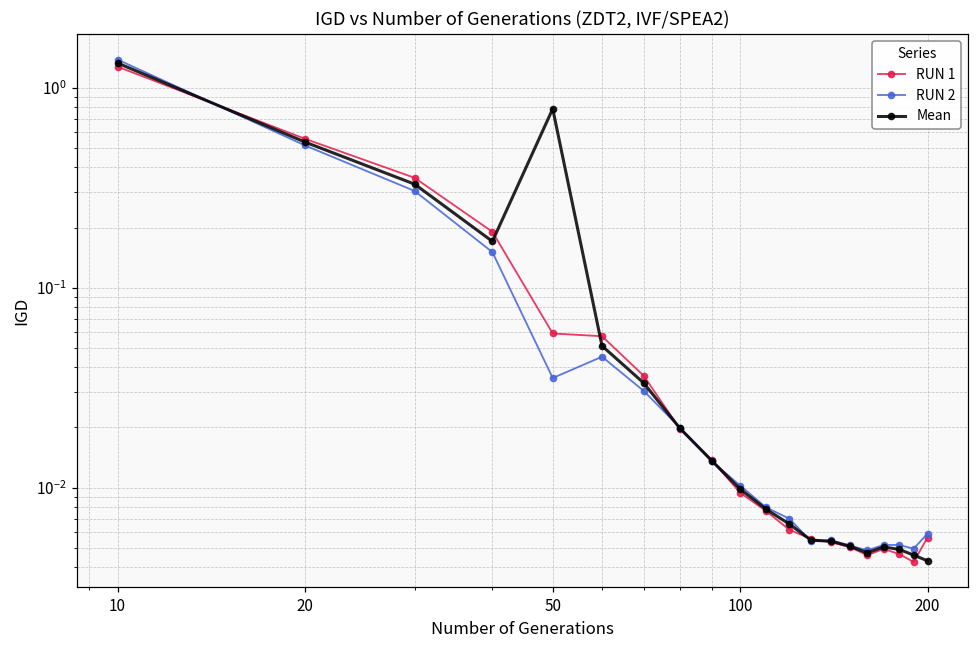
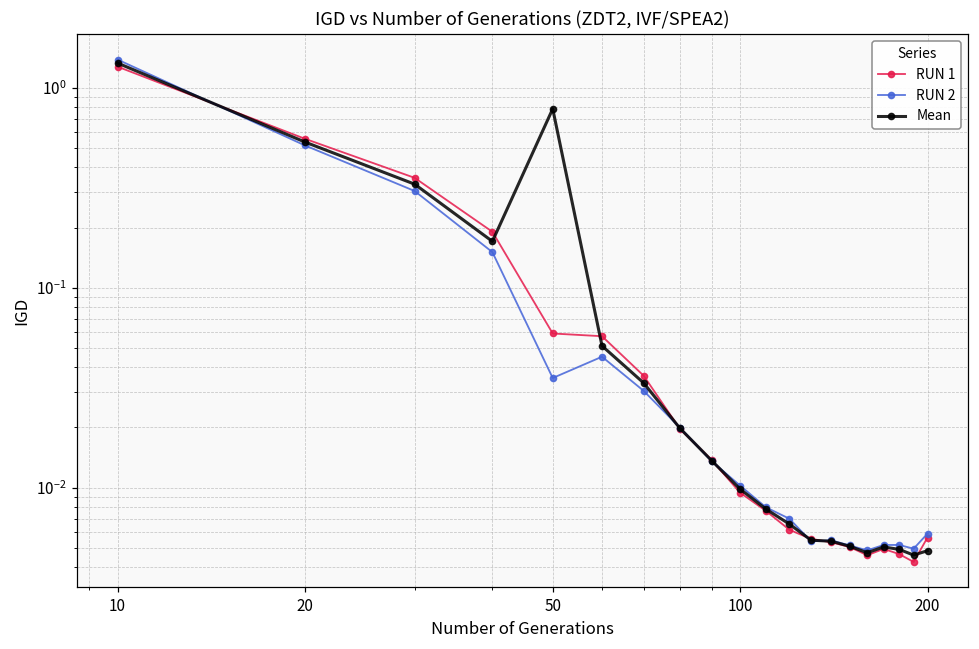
Mean, 200: 0.0043 -> 0.0048
